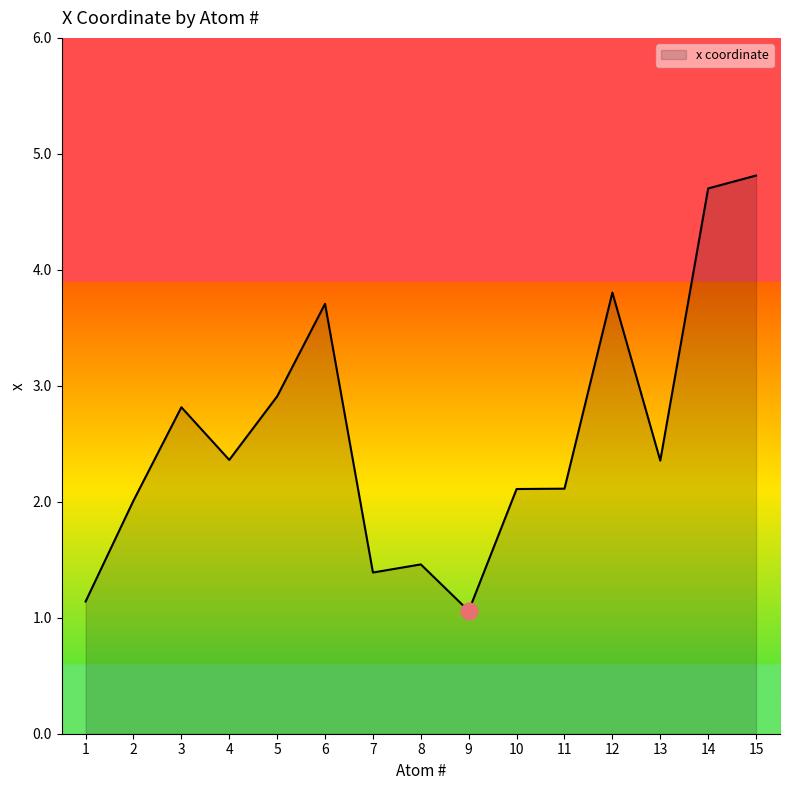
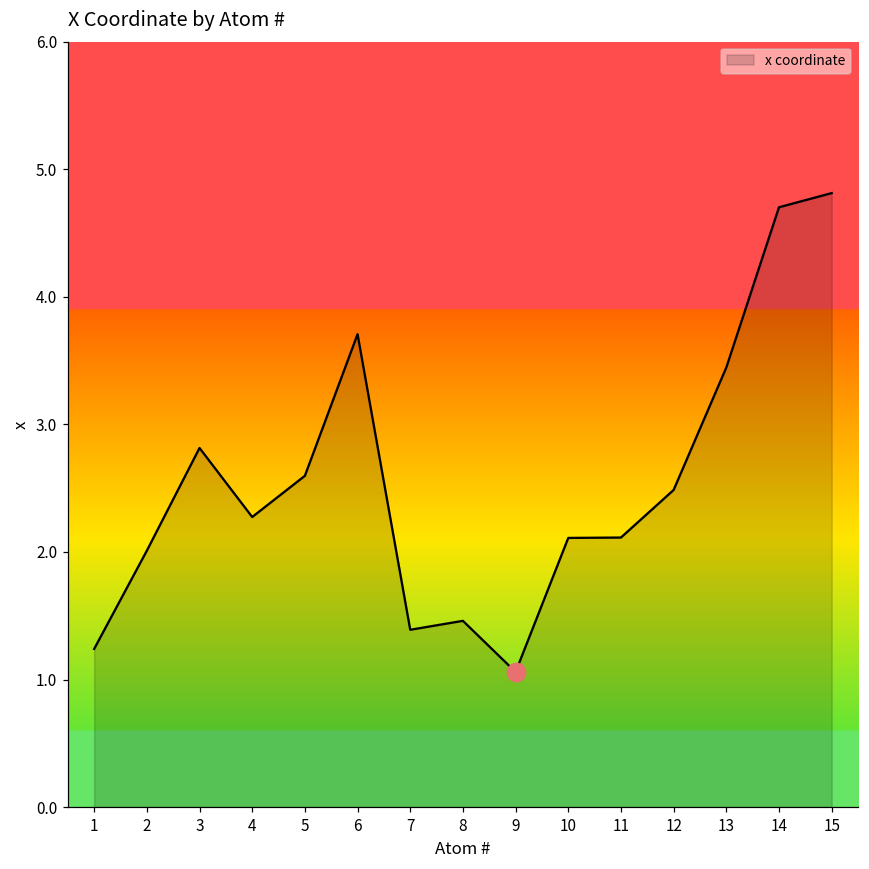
x coordinate, 1: 1.14 -> 1.24
x coordinate, 4: 2.36 -> 2.27
x coordinate, 5: 2.91 -> 2.60
x coordinate, 12: 3.80 -> 2.49
x coordinate, 13: 2.36 -> 3.45
